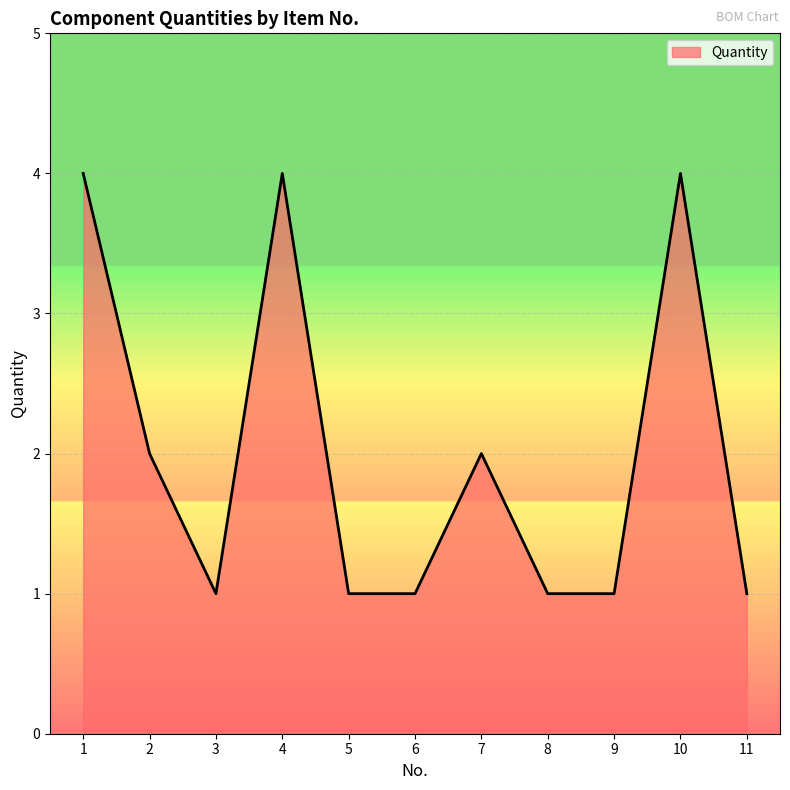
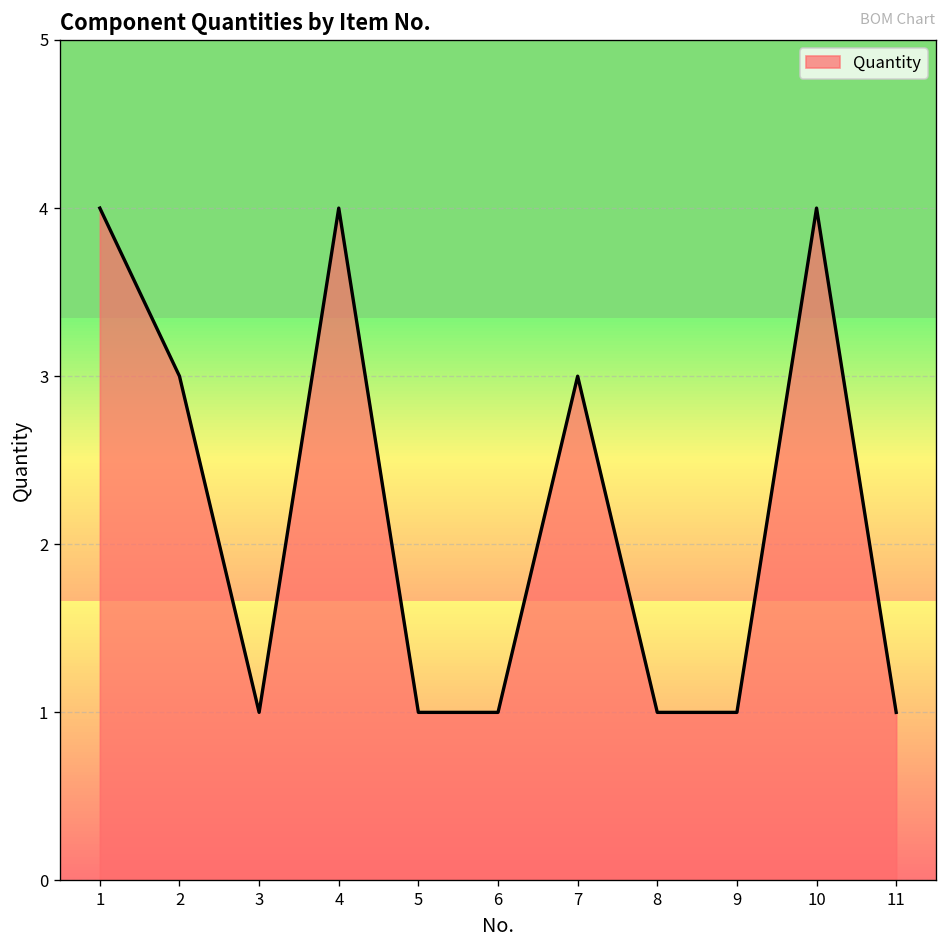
2: 2 -> 3
7: 2 -> 3
